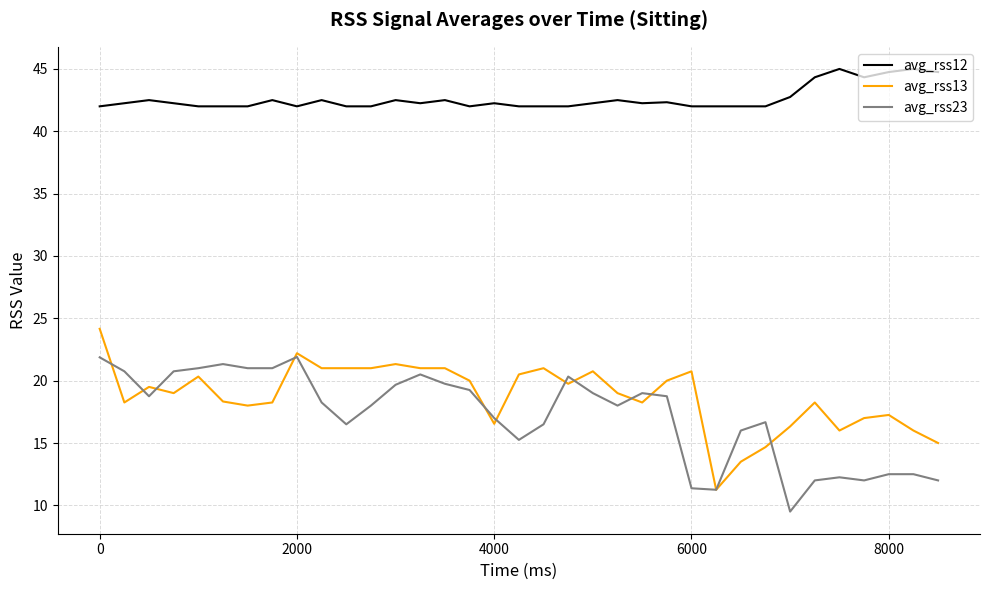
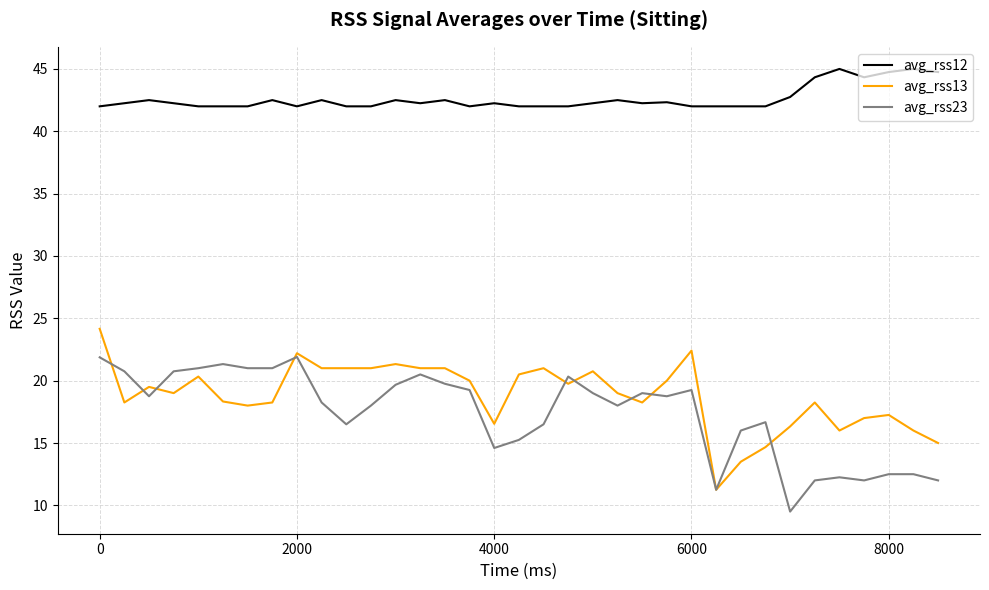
avg_rss23, 4000: 17.0 -> 14.6
avg_rss13, 6000: 20.8 -> 22.4
avg_rss23, 6000: 11.4 -> 19.3
